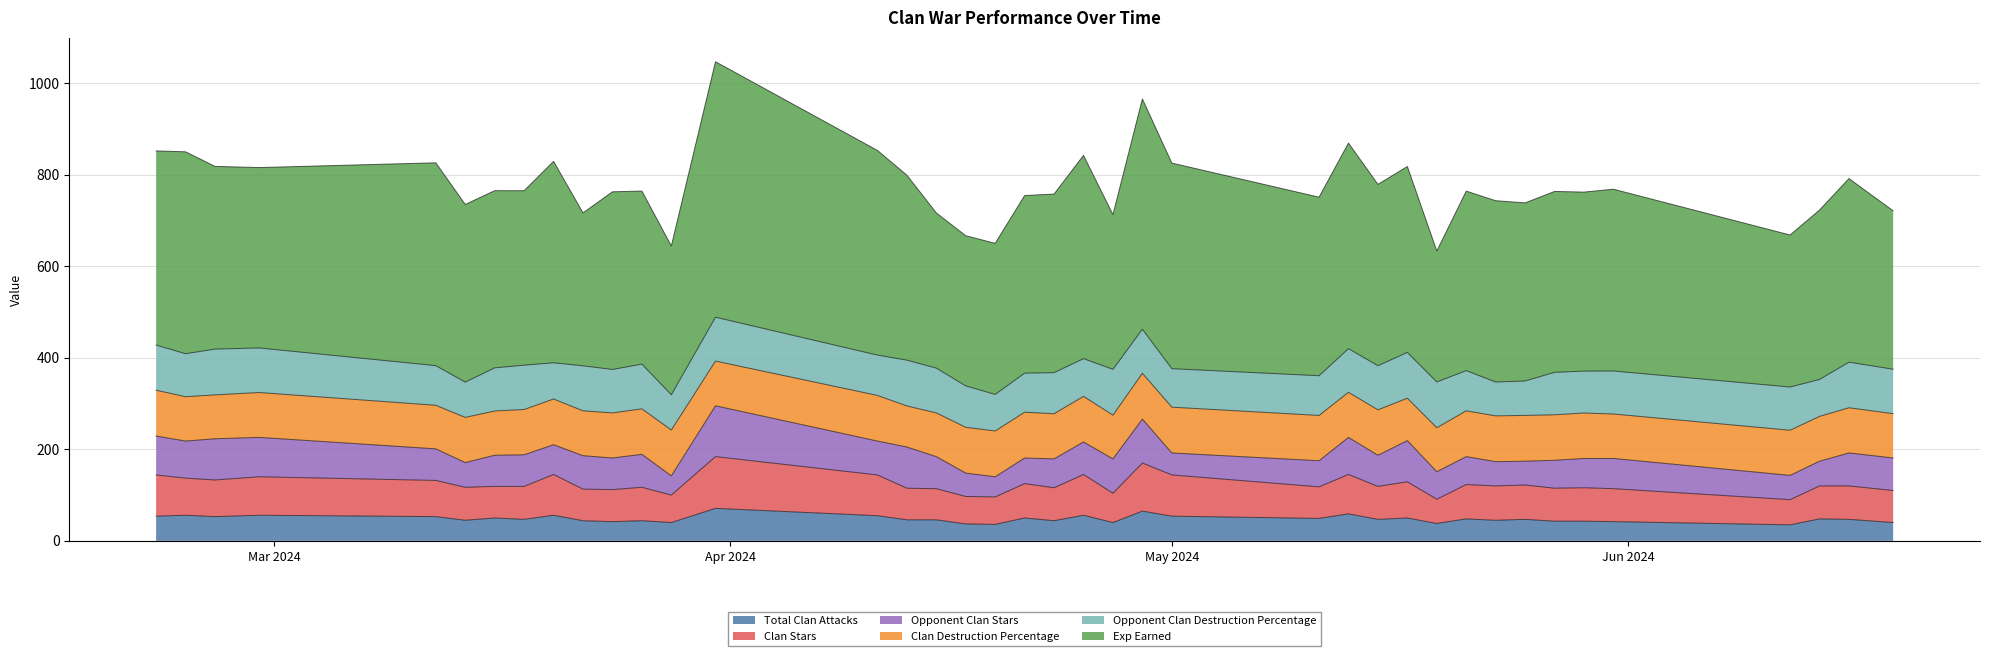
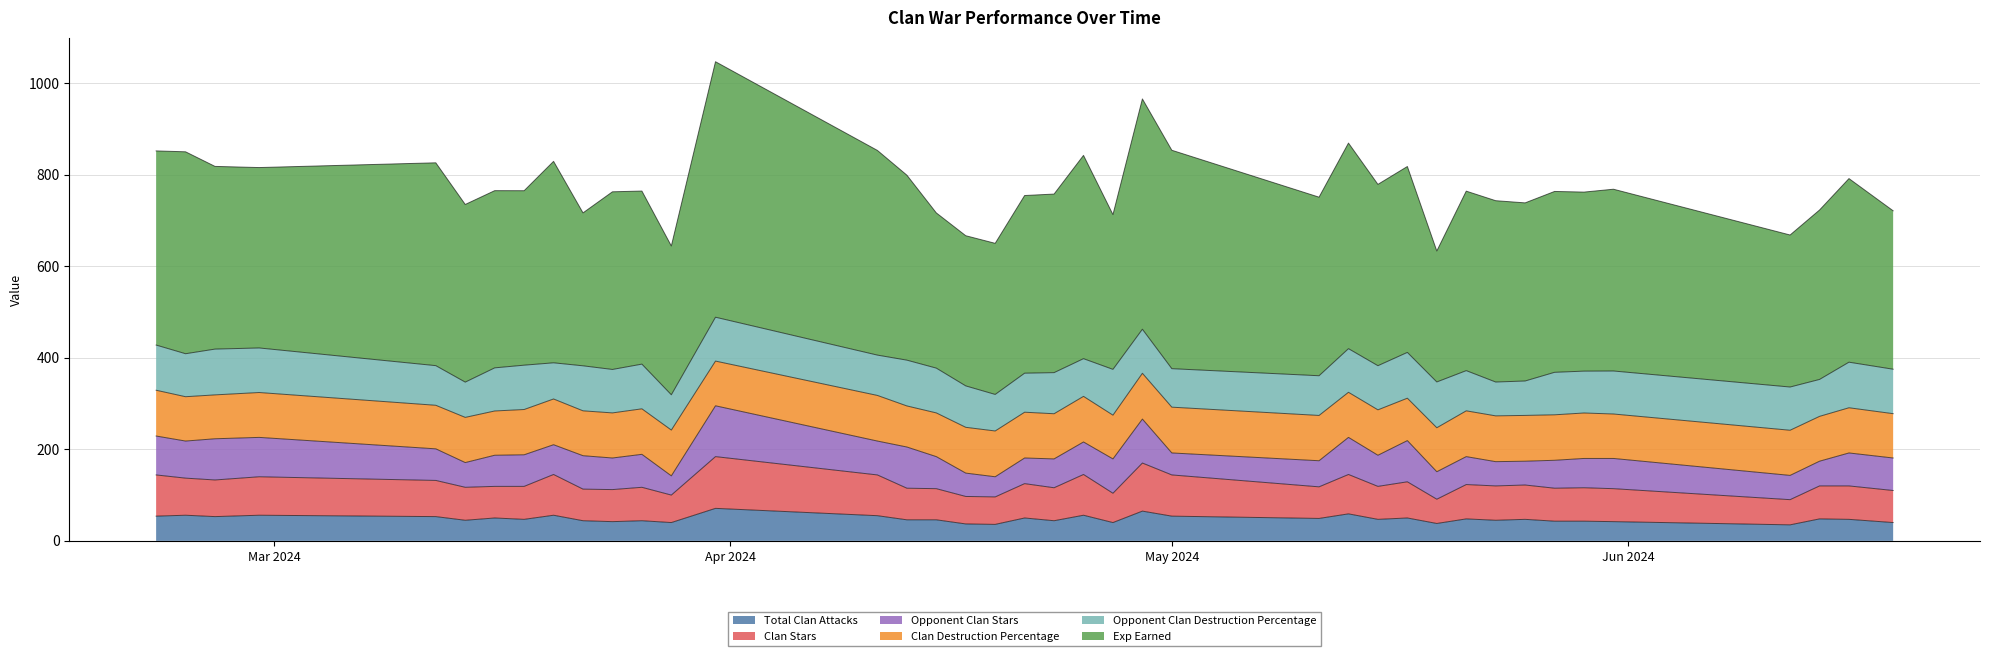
Exp Earned, May 2024: 450 -> 480
